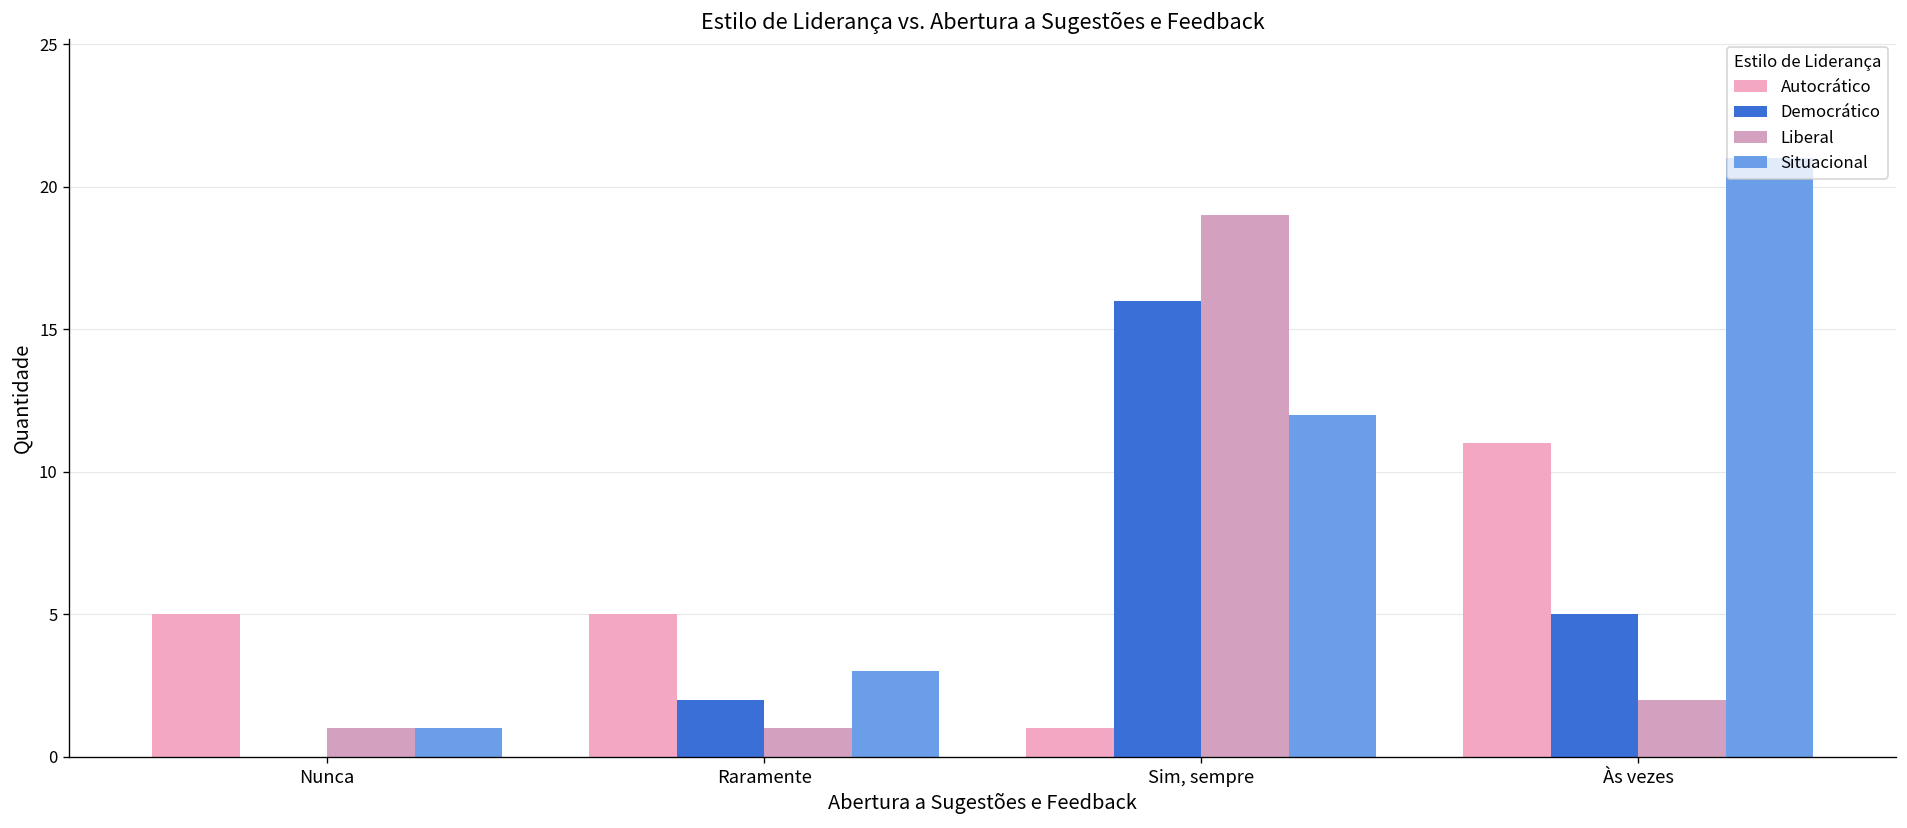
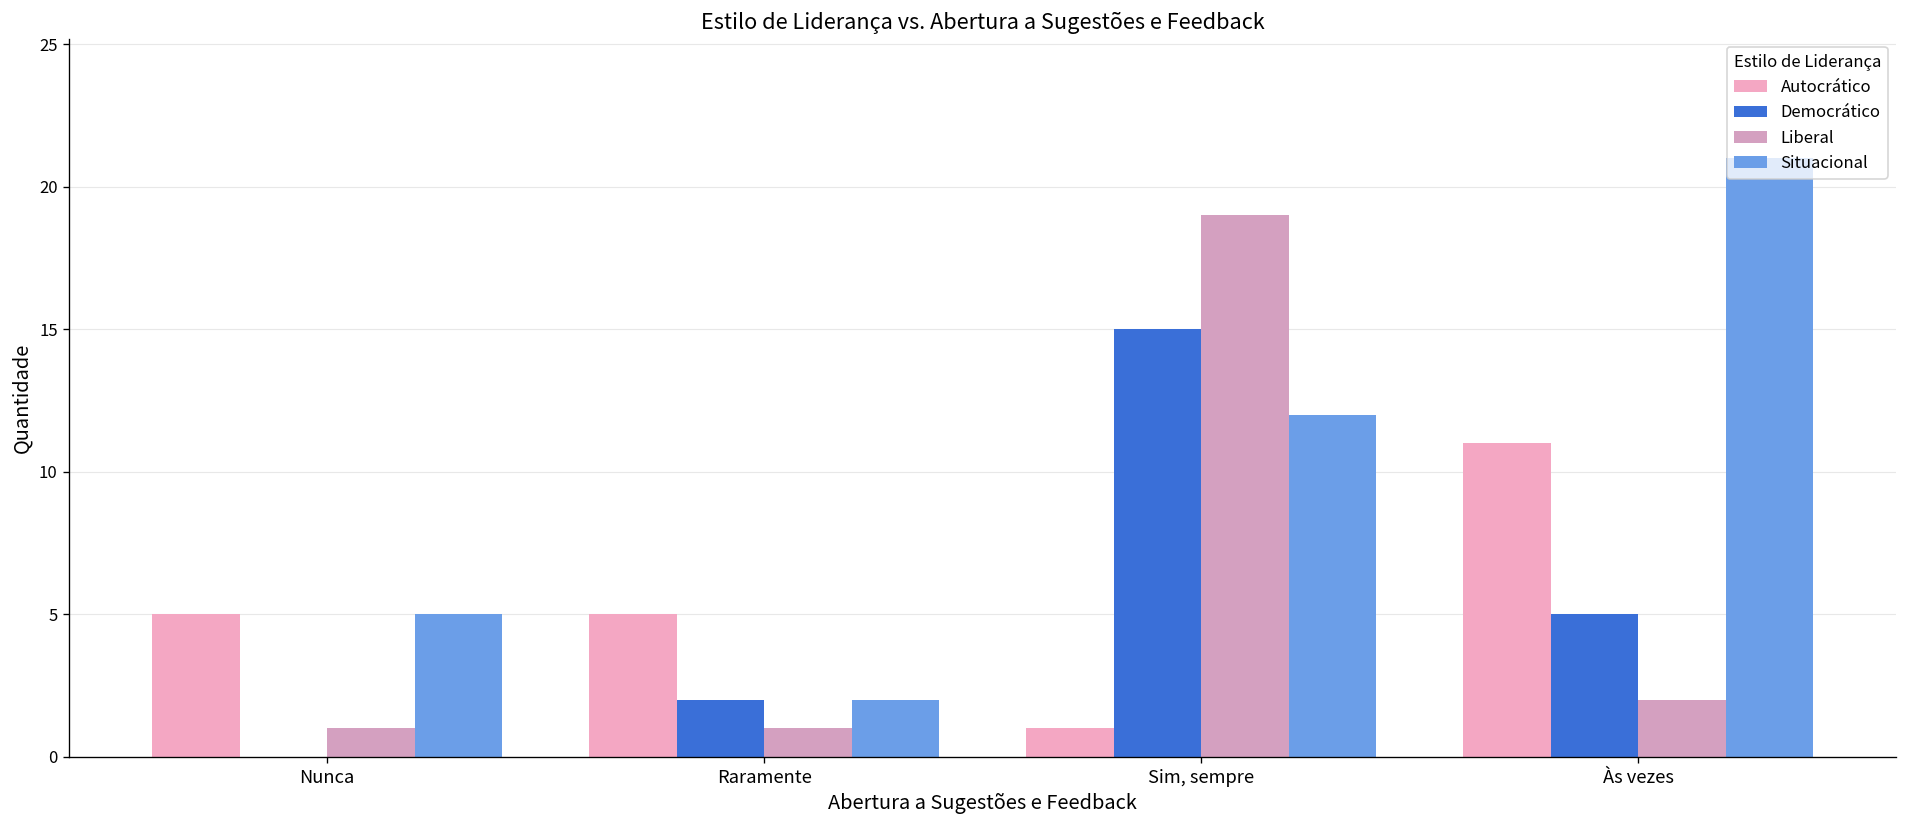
Situacional, Nunca: 1 -> 5
Situacional, Raramente: 3 -> 2
Democrático, Sim, sempre: 16 -> 15
